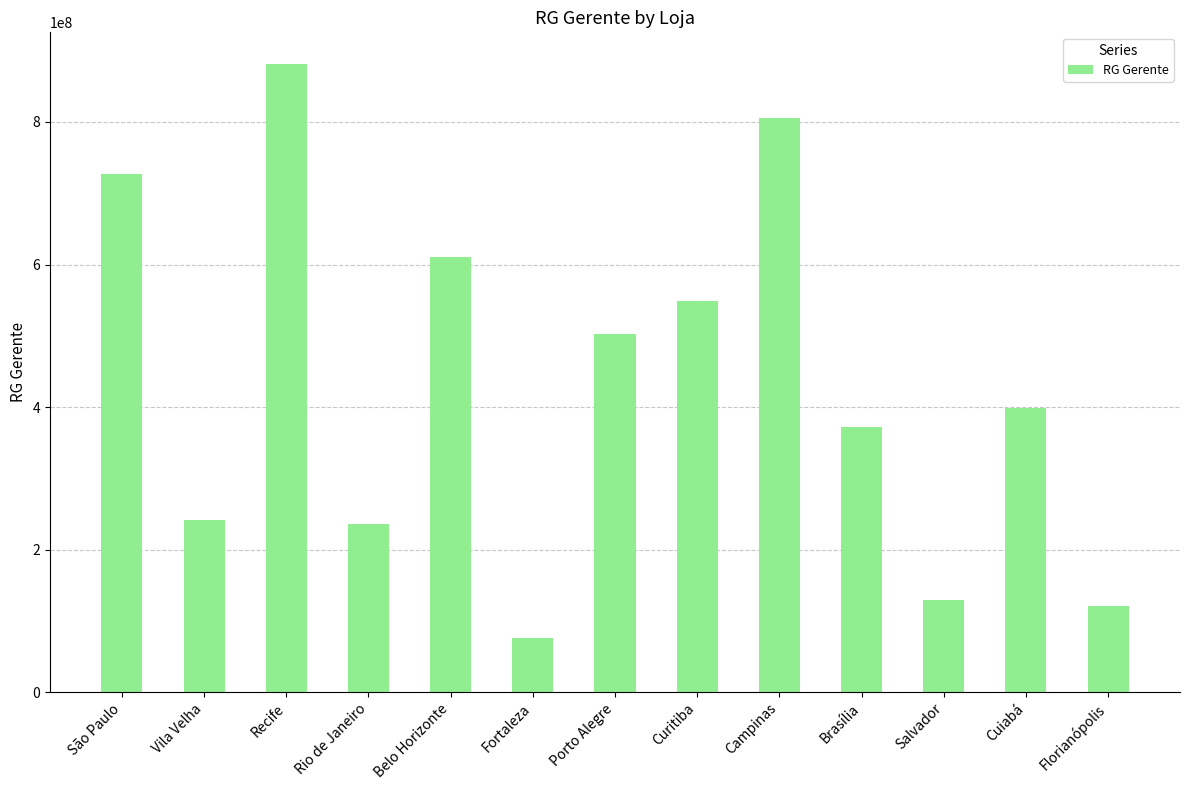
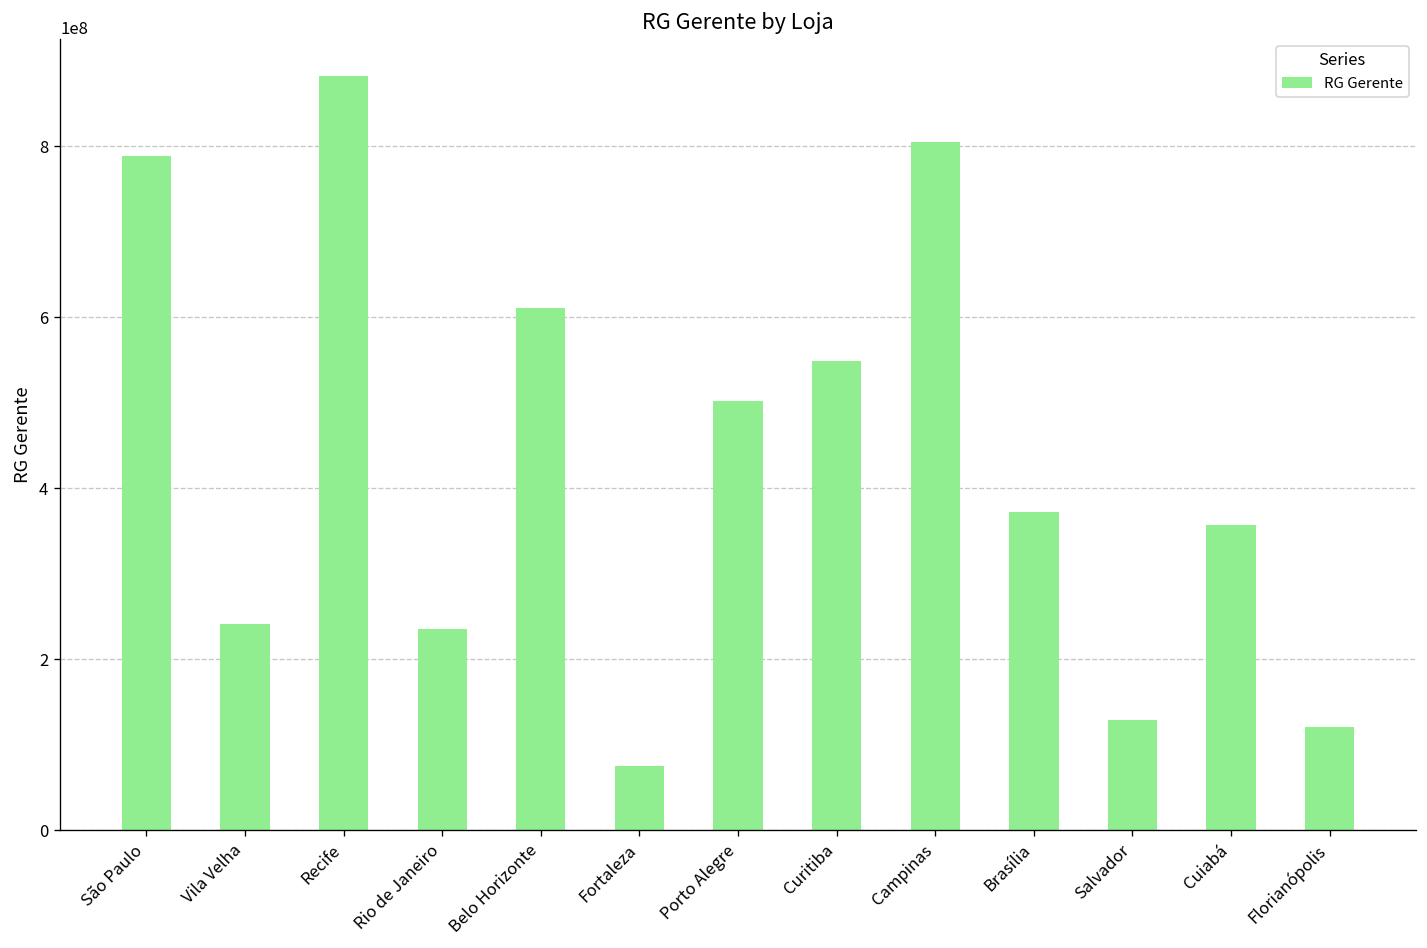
São Paulo: 730000000 -> 790000000
Cuiabá: 400000000 -> 360000000
